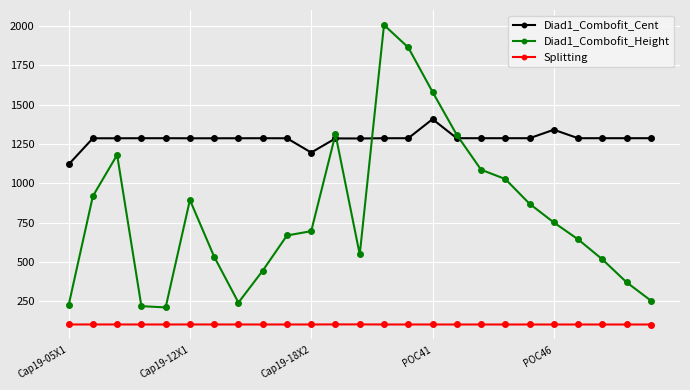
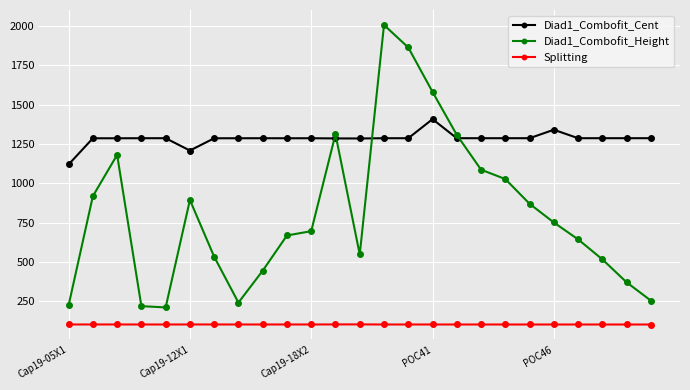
Diad1_Combofit_Cent, Cap19-12X1: 1290 -> 1210
Diad1_Combofit_Cent, Cap19-18X2: 1200 -> 1290
